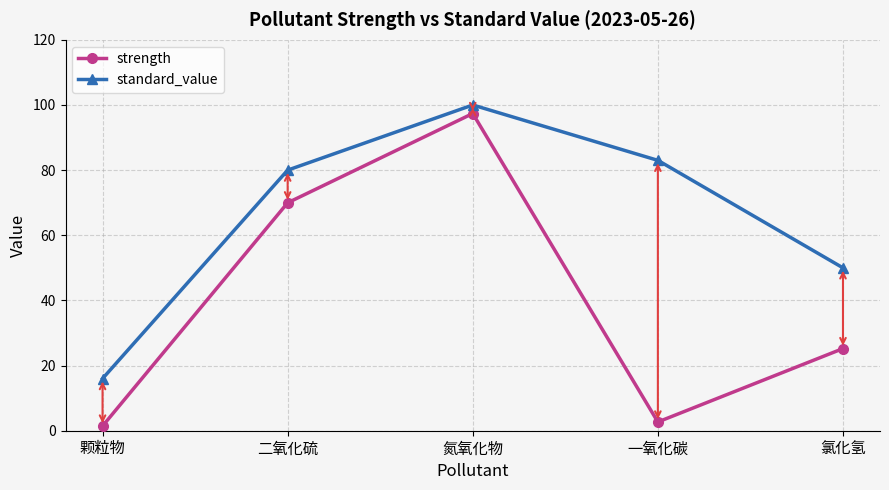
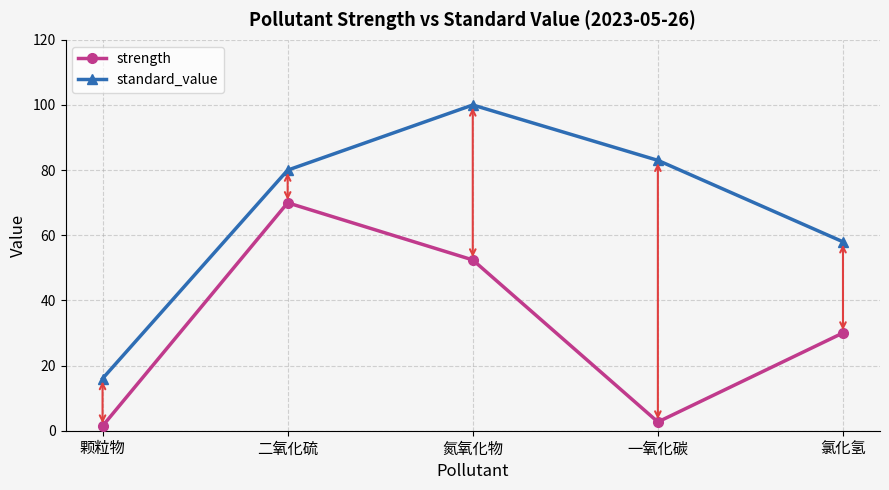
strength, 氮氧化物: 97 -> 52
strength, 氯化氢: 25 -> 30
standard_value, 氯化氢: 50 -> 58
